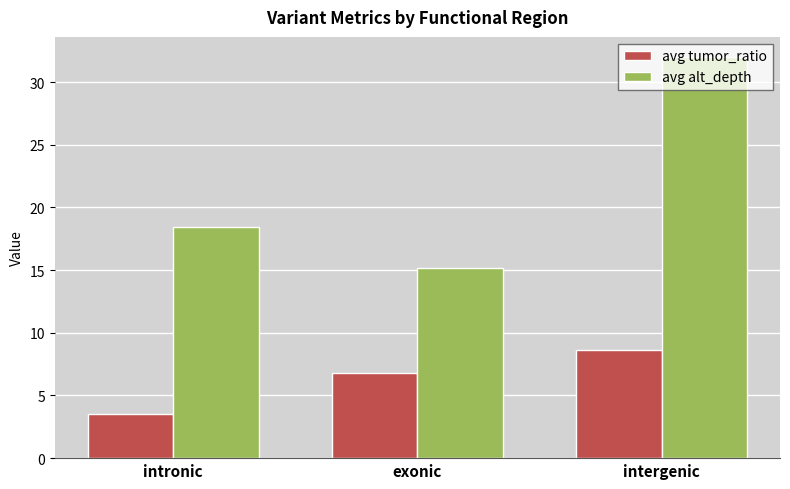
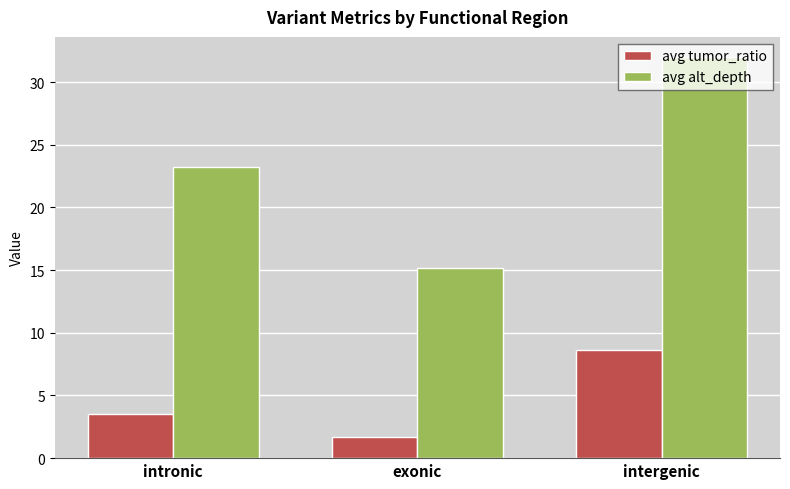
avg alt_depth, intronic: 18.4 -> 23.2
avg tumor_ratio, exonic: 6.8 -> 1.7
